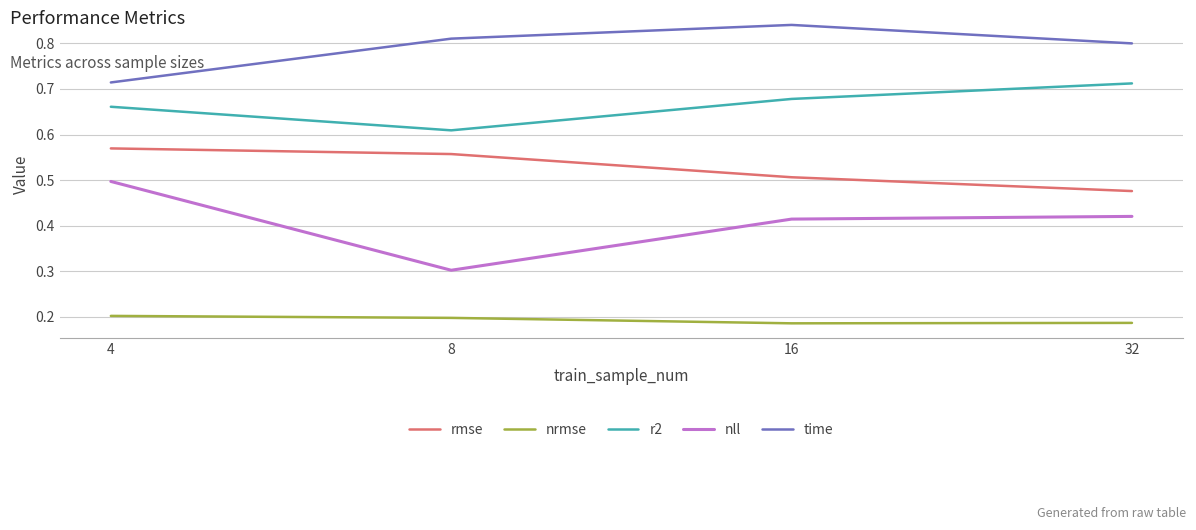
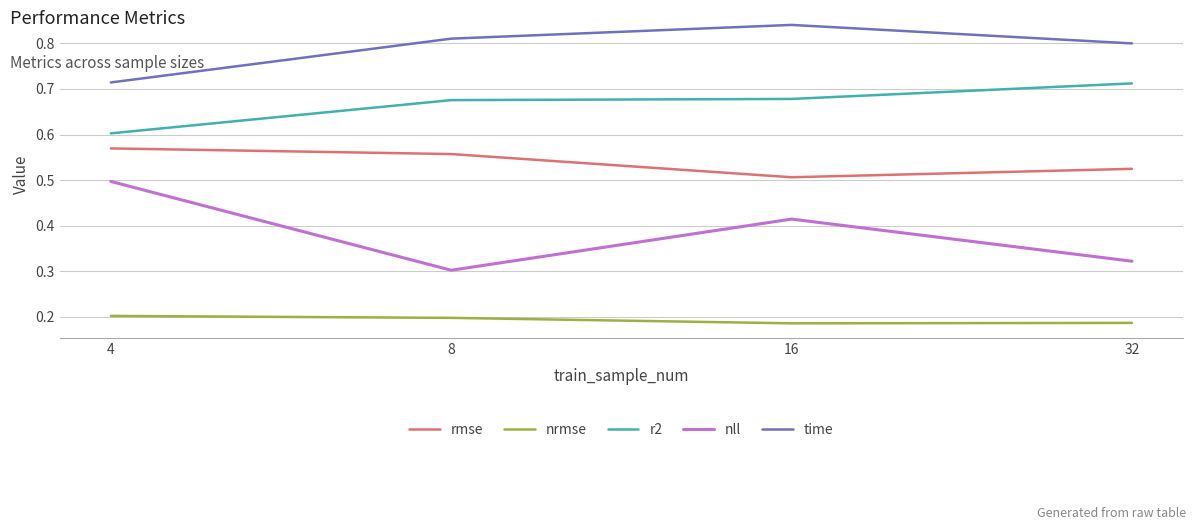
r2, 4: 0.66 -> 0.60
r2, 8: 0.61 -> 0.68
rmse, 32: 0.48 -> 0.52
nll, 32: 0.42 -> 0.32
